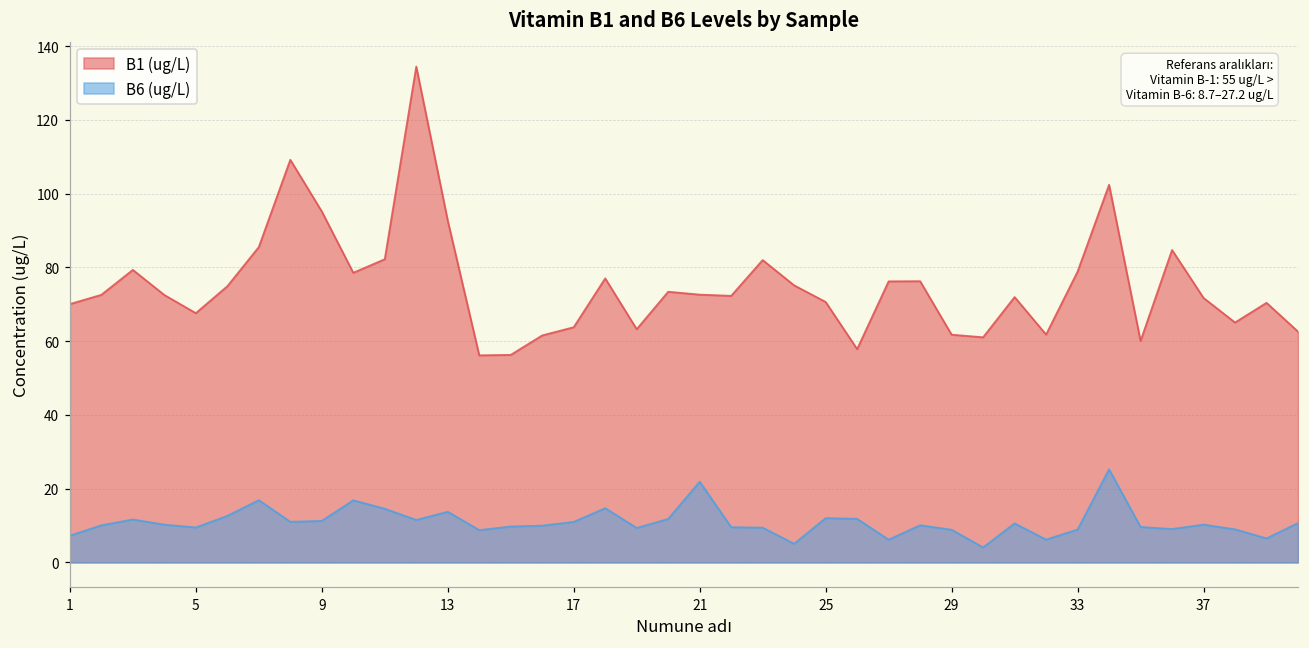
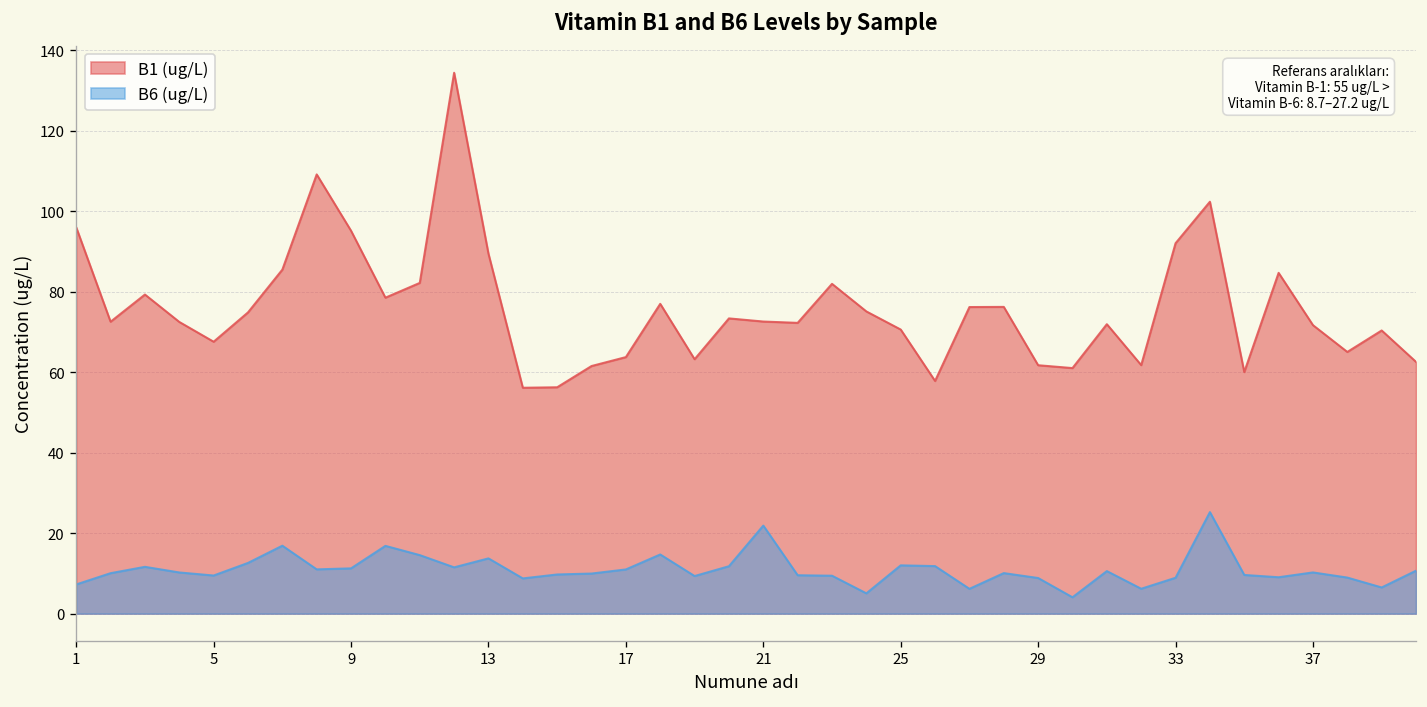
B1 (ug/L), 1: 70 -> 96
B1 (ug/L), 13: 93 -> 89
B1 (ug/L), 33: 79 -> 92
